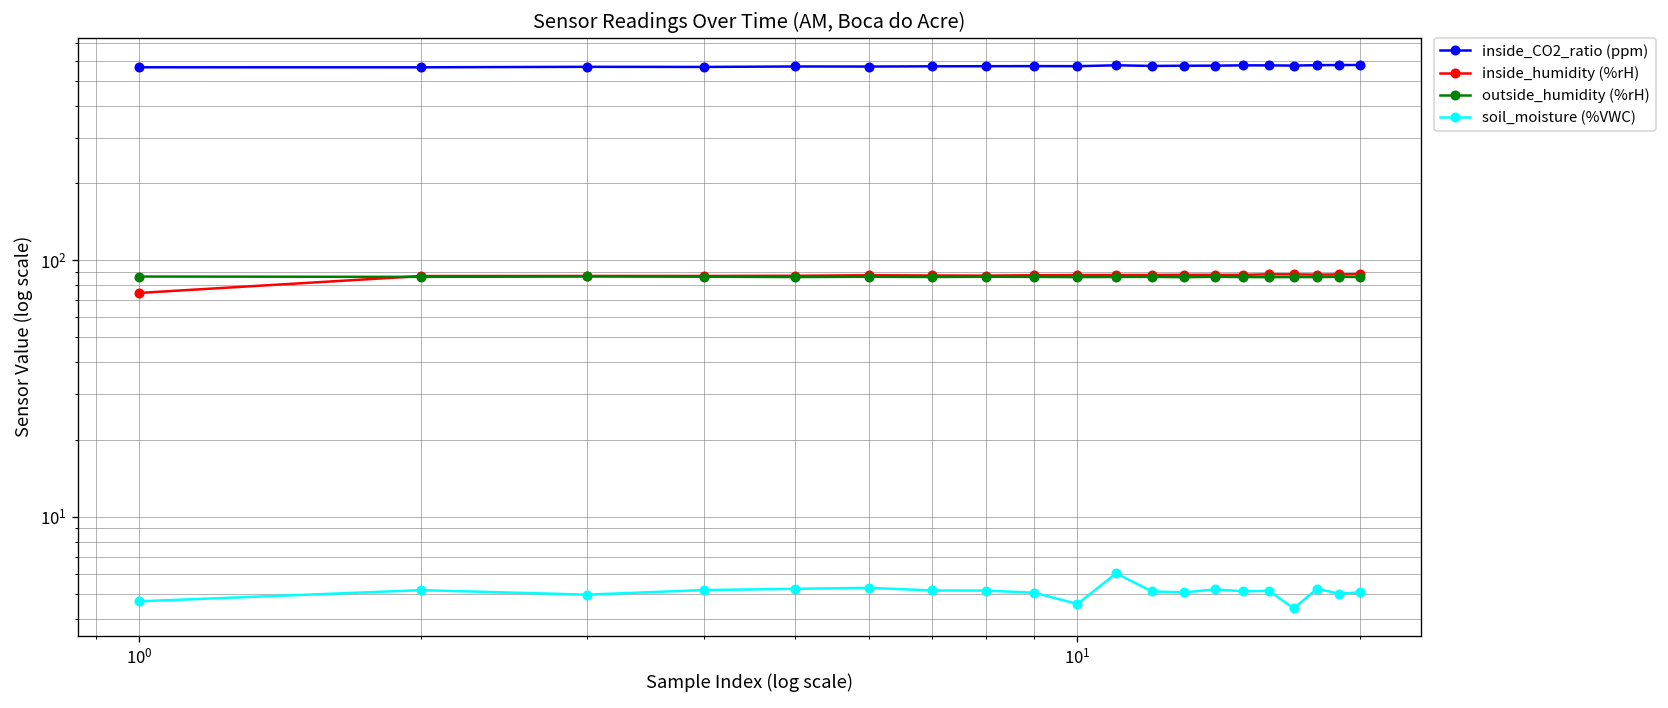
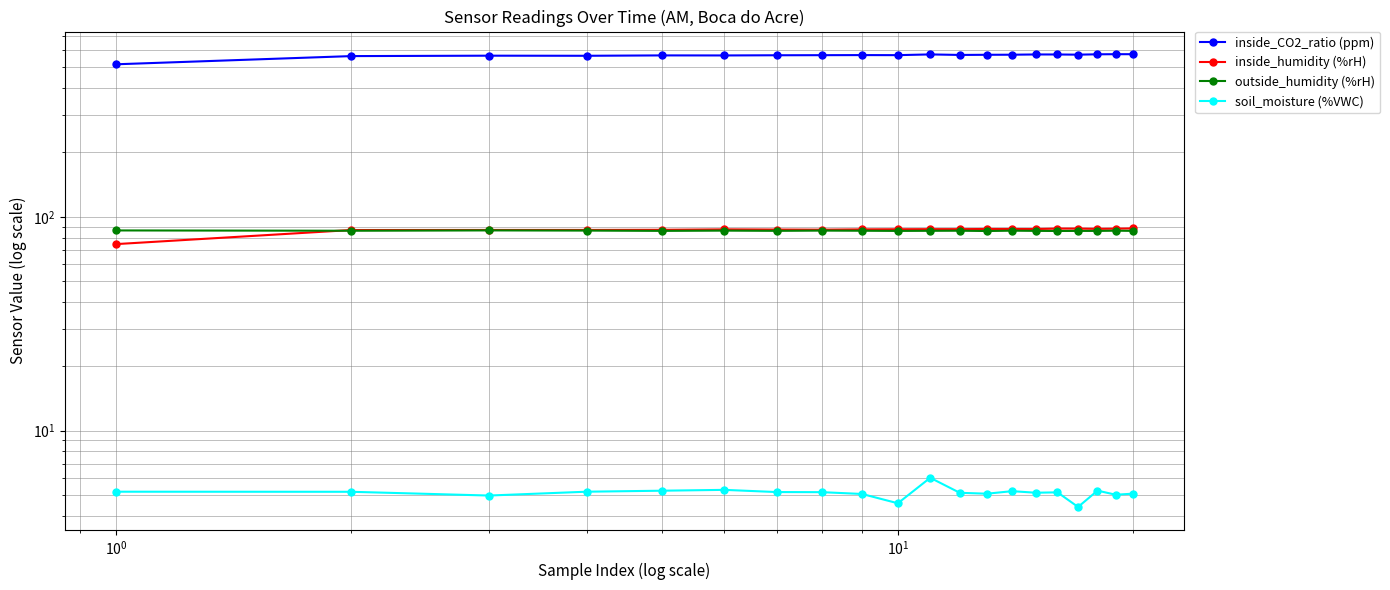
inside_CO2_ratio (ppm), 10^0: 560 -> 520
soil_moisture (%VWC), 10^0: 4.7 -> 5.2
